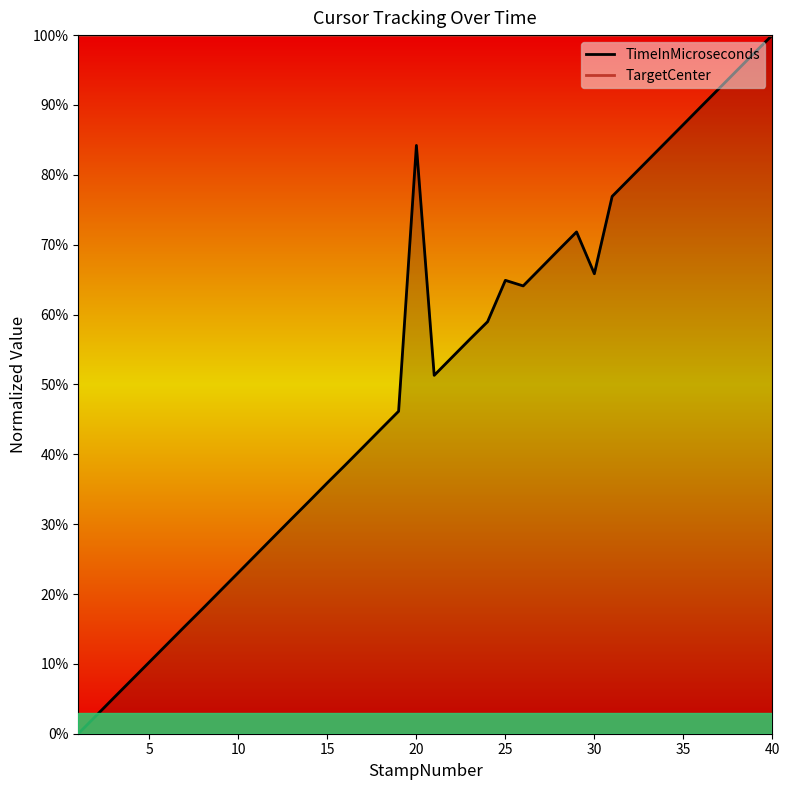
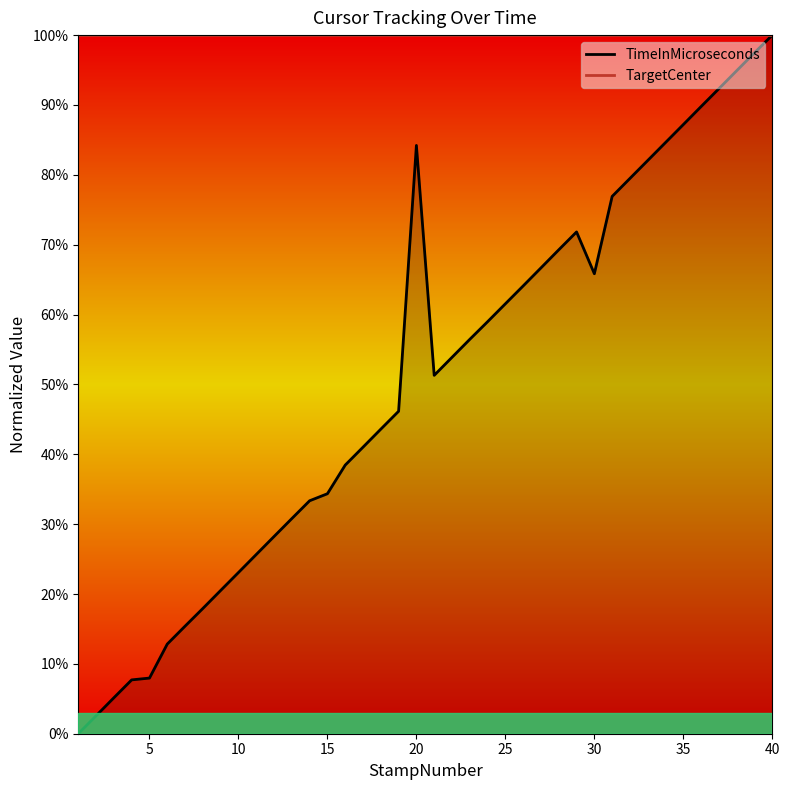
TimeInMicroseconds, 5: 10% -> 8%
TimeInMicroseconds, 15: 36% -> 34%
TimeInMicroseconds, 25: 65% -> 62%
